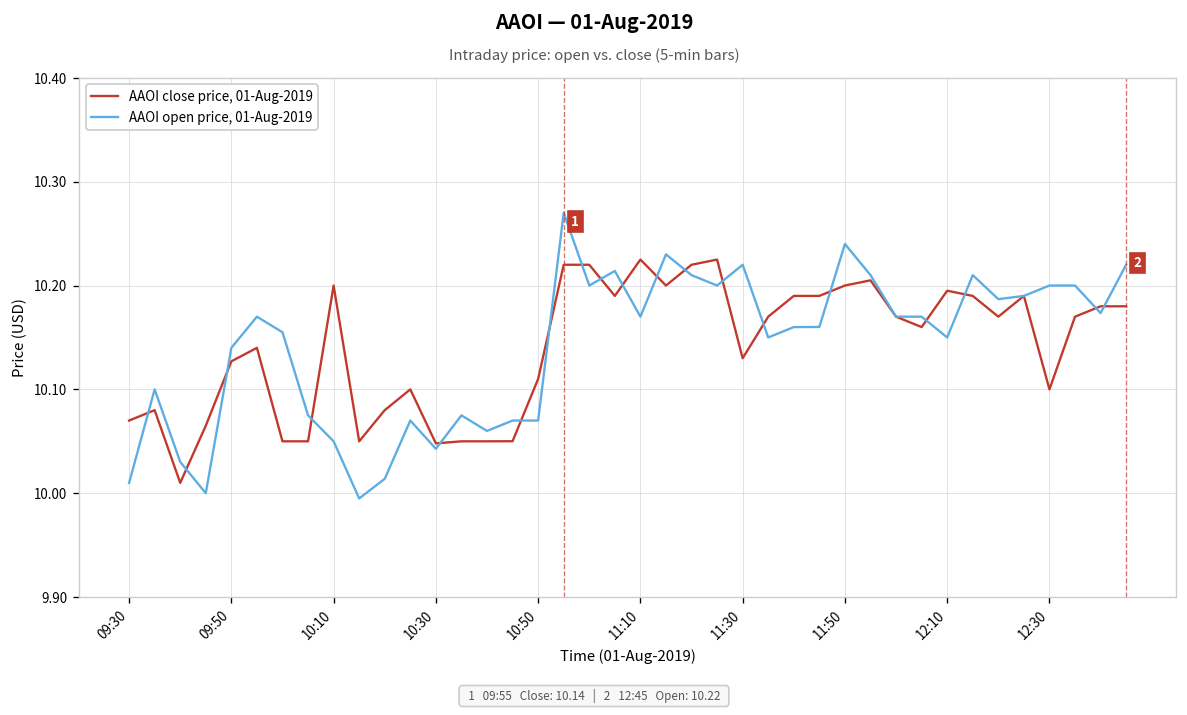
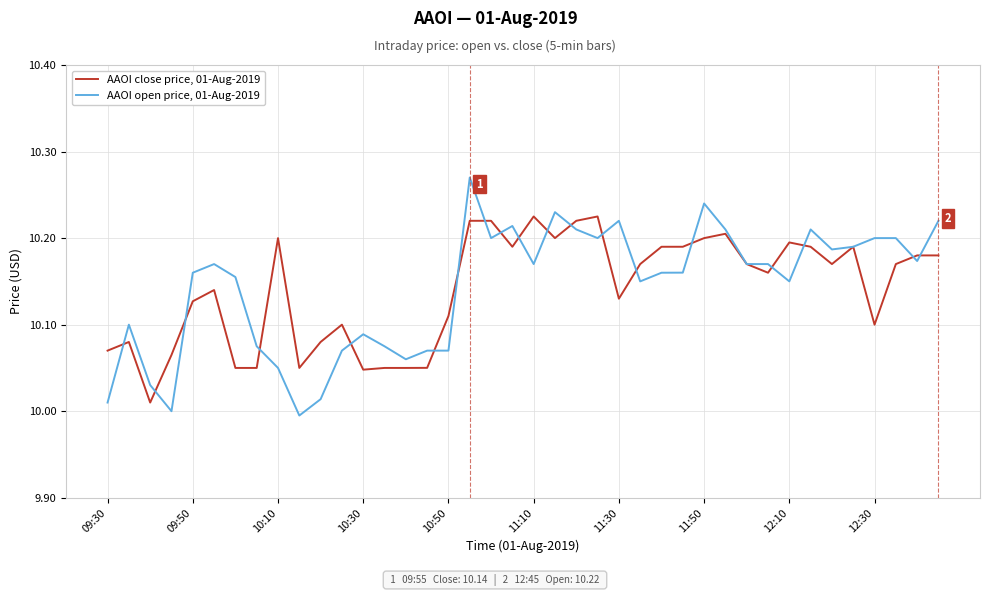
AAOI open price, 01-Aug-2019, 09:50: 10.14 -> 10.16
AAOI open price, 01-Aug-2019, 10:30: 10.04 -> 10.09
